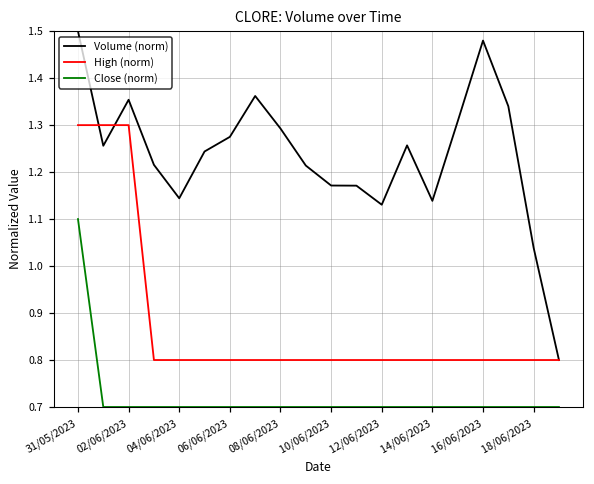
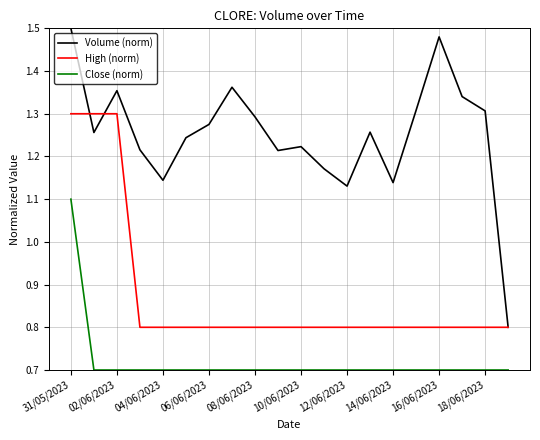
Volume (norm), 10/06/2023: 1.17 -> 1.22
Volume (norm), 18/06/2023: 1.04 -> 1.31
